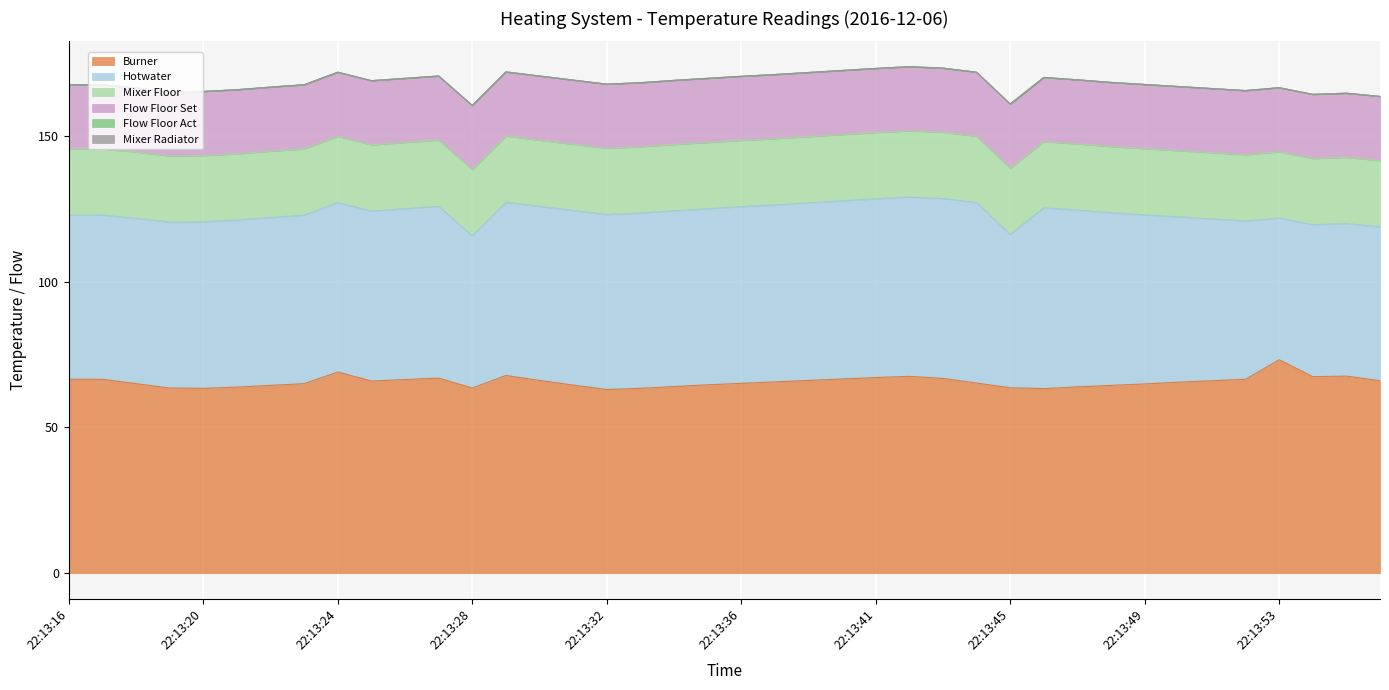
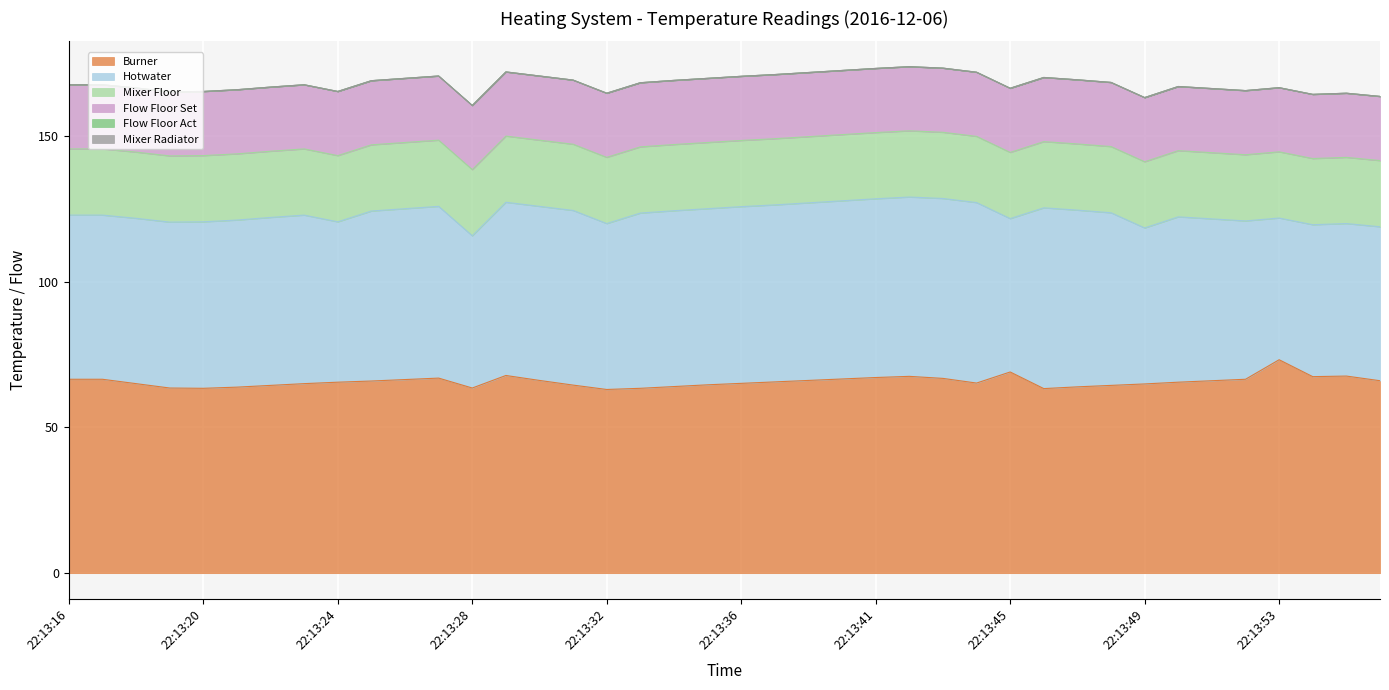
Burner, 22:13:24: 69 -> 66
Hotwater, 22:13:24: 58 -> 55
Hotwater, 22:13:32: 60 -> 57
Burner, 22:13:45: 64 -> 69
Hotwater, 22:13:49: 58 -> 54
